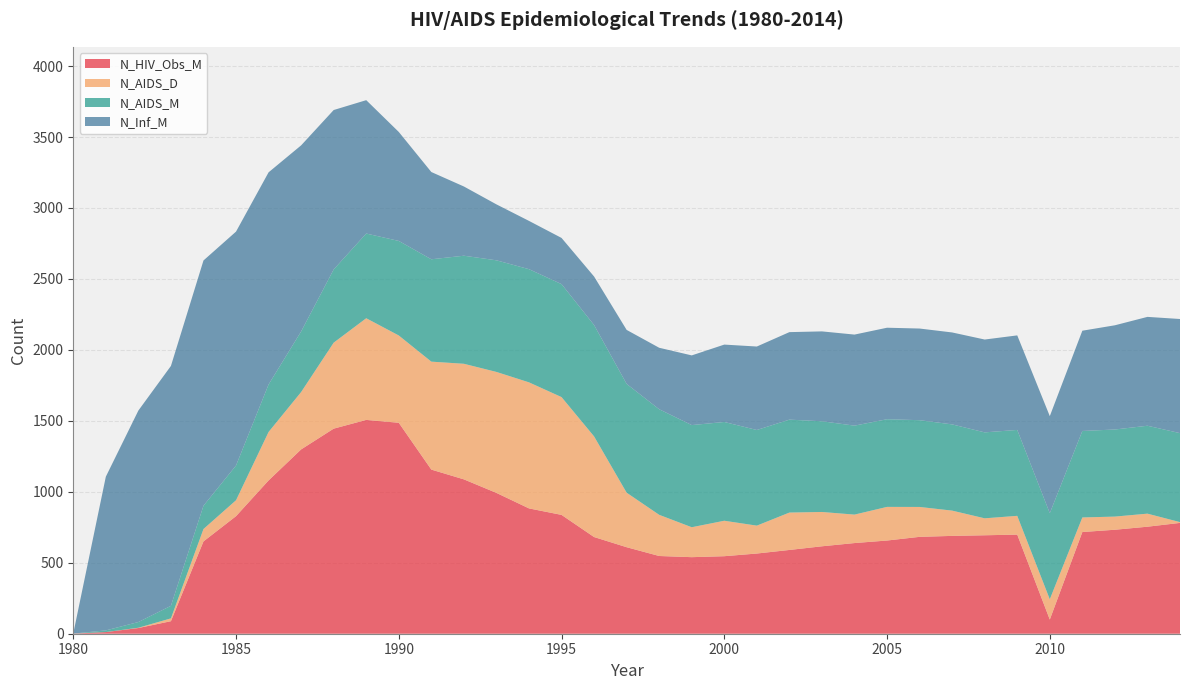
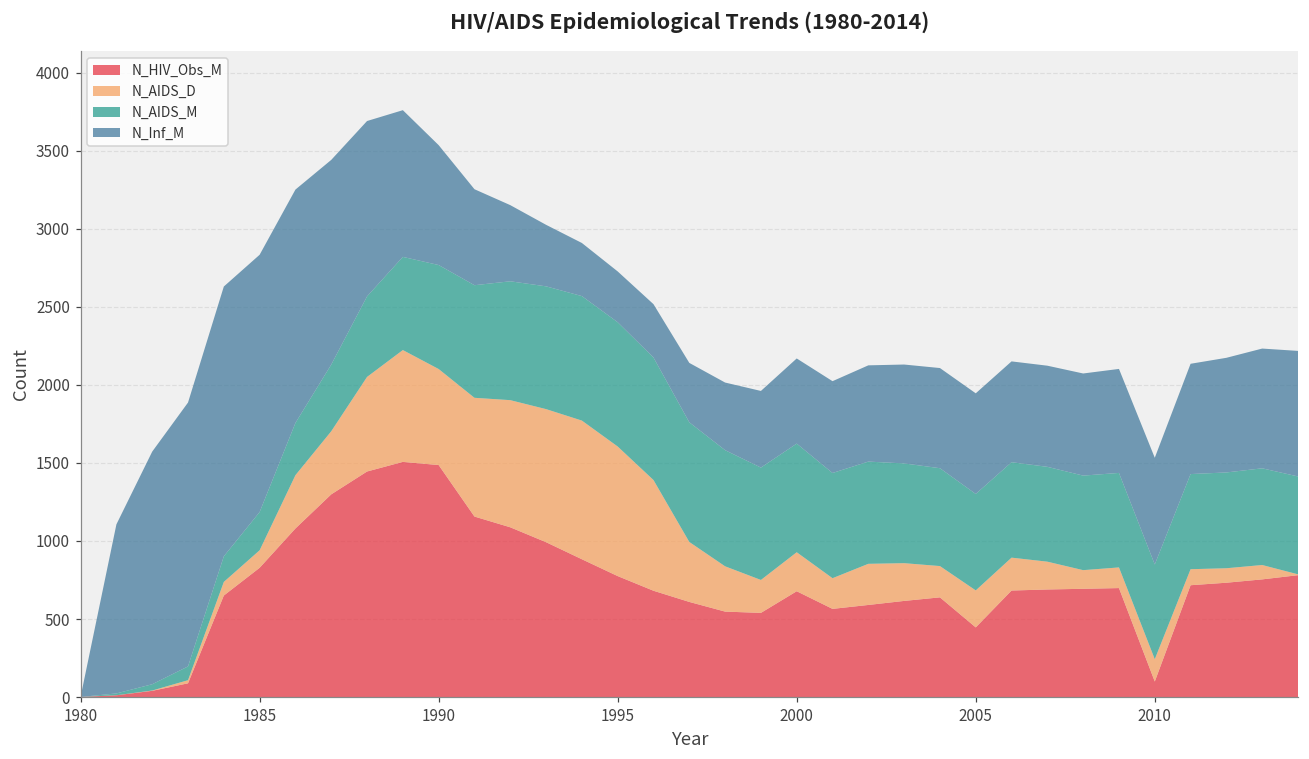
N_HIV_Obs_M, 1995: 840 -> 780
N_HIV_Obs_M, 2000: 550 -> 680
N_HIV_Obs_M, 2005: 660 -> 450
